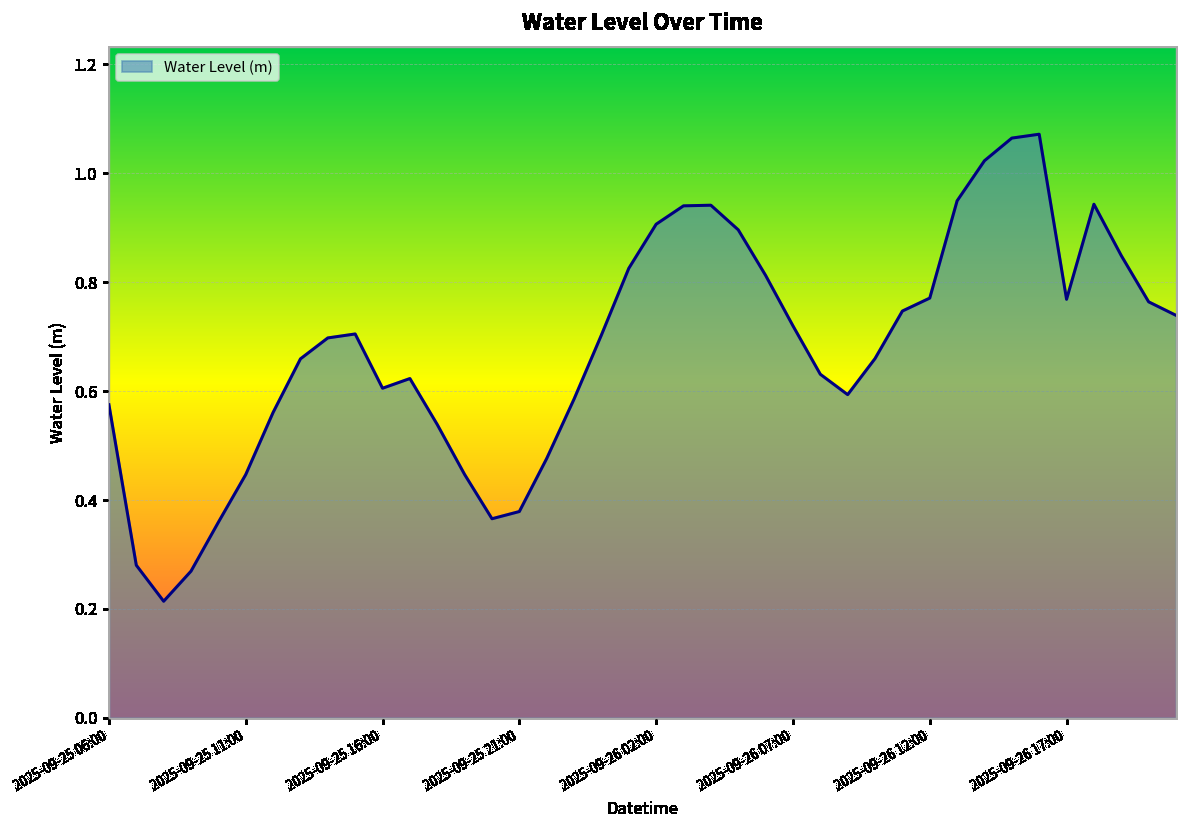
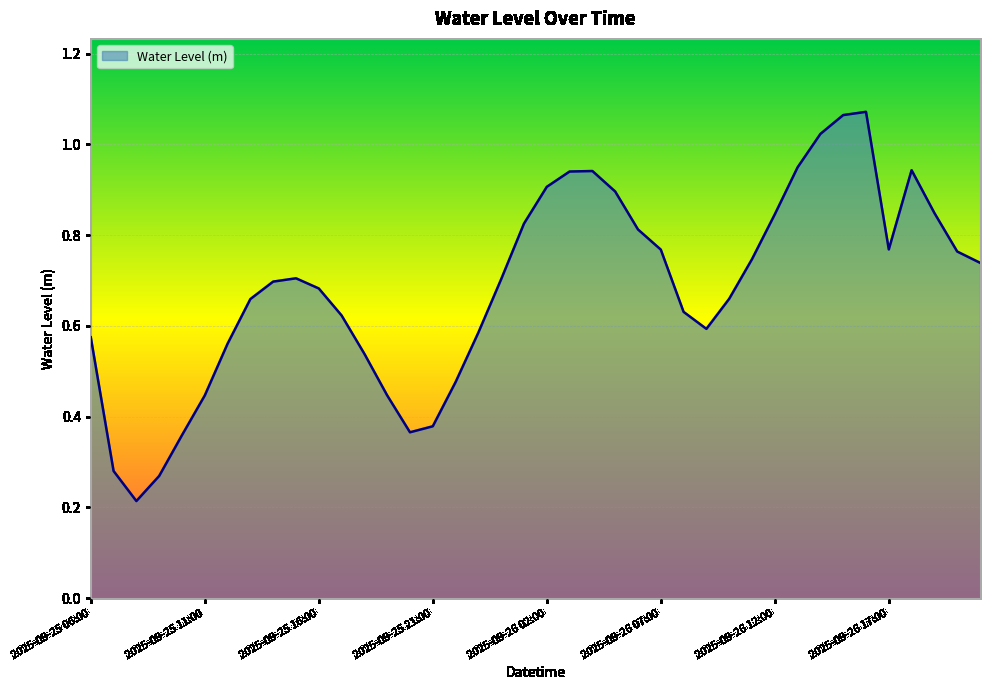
2025-09-25 16:00: 0.61 -> 0.68
2025-09-26 07:00: 0.72 -> 0.77
2025-09-26 12:00: 0.77 -> 0.85
